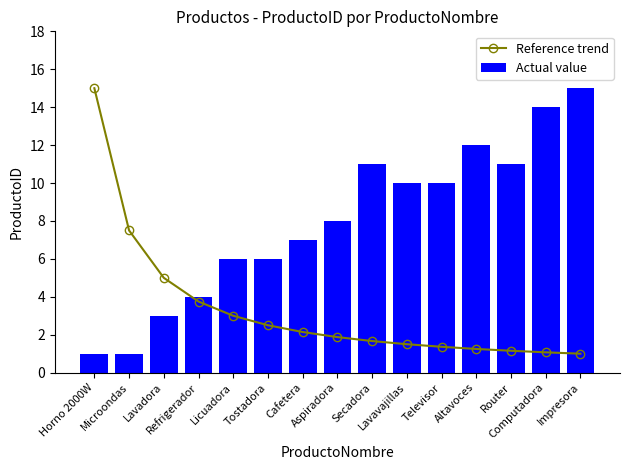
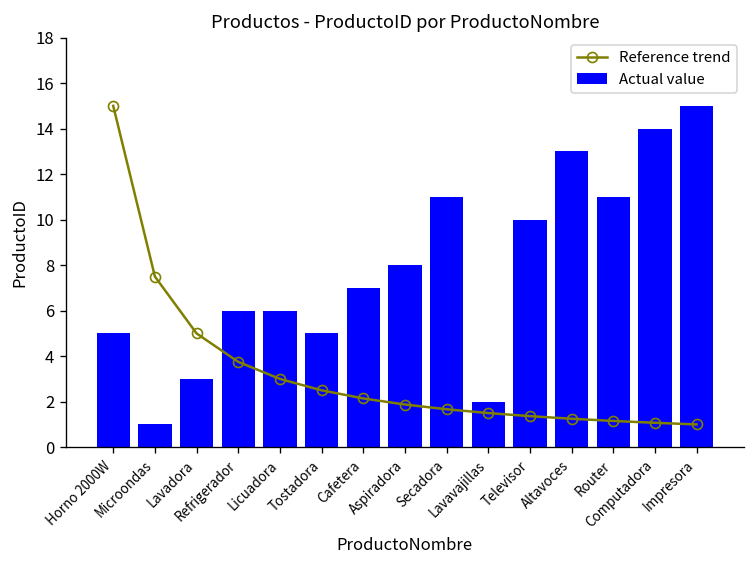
Actual value, Horno 2000W: 1 -> 5
Actual value, Refrigerador: 4 -> 6
Actual value, Tostadora: 6 -> 5
Actual value, Lavavajillas: 10 -> 2
Actual value, Altavoces: 12 -> 13
